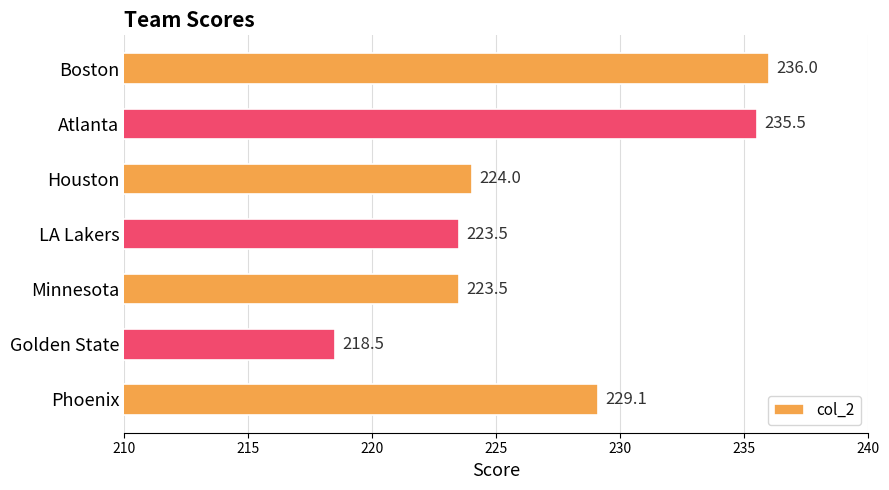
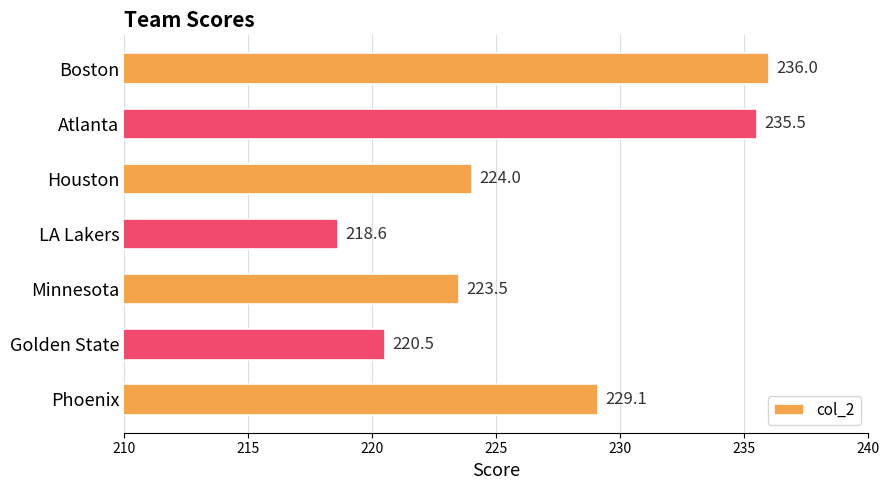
LA Lakers: 223.5 -> 218.6
Golden State: 218.5 -> 220.5
